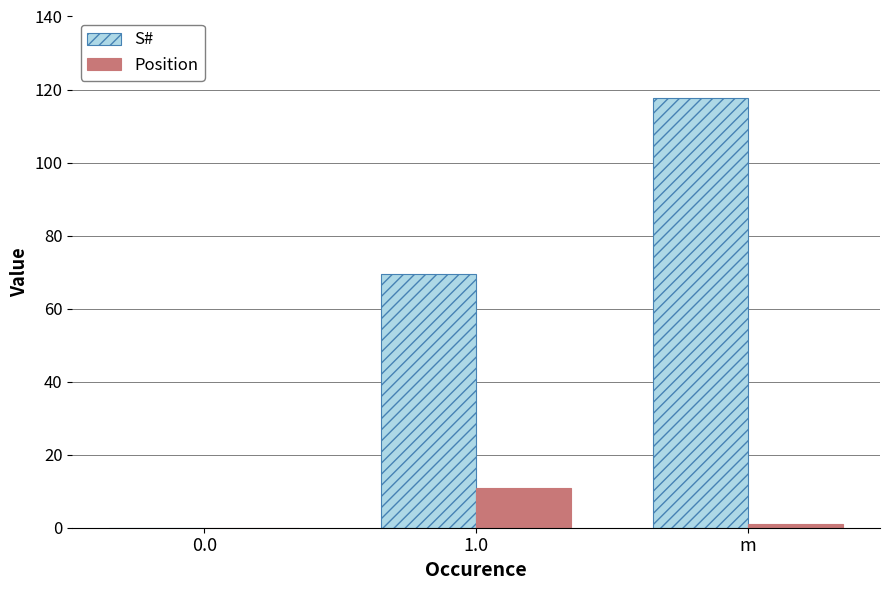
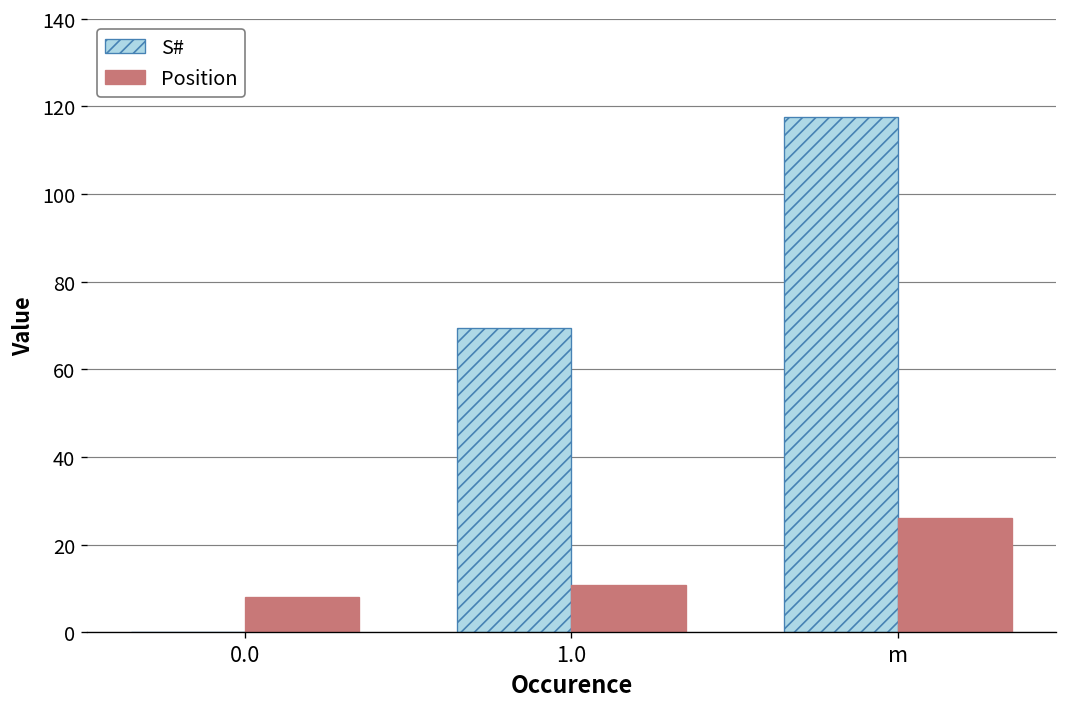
Position, 0.0: 0 -> 8
Position, m: 1 -> 26
